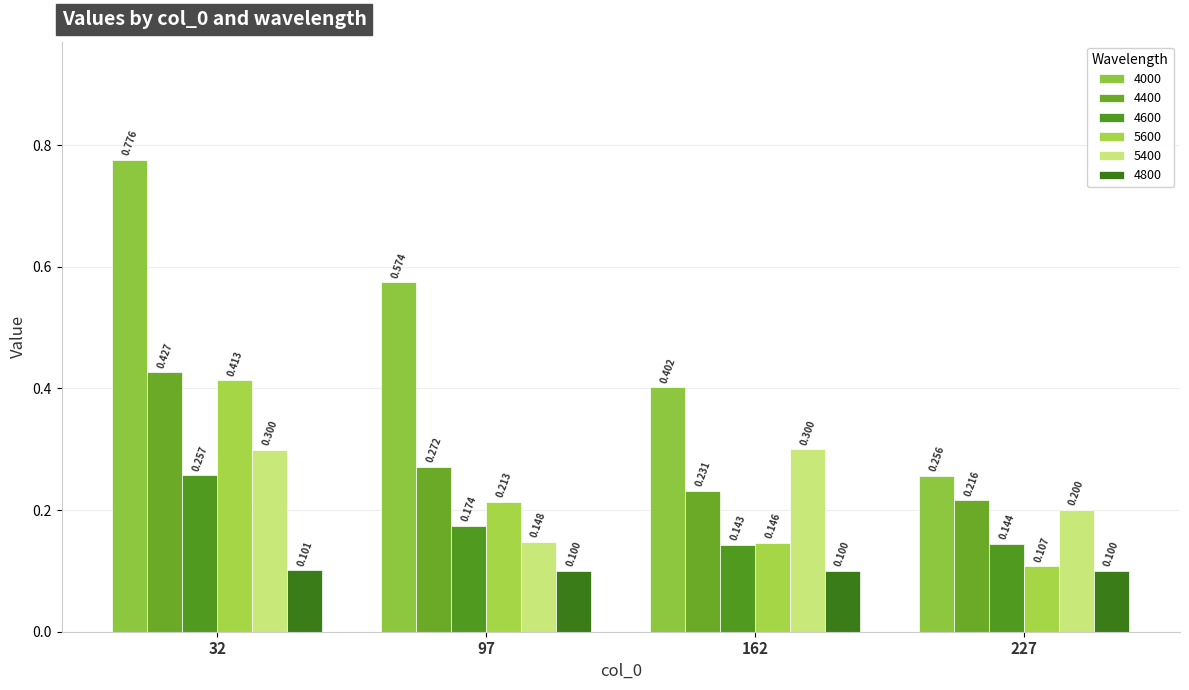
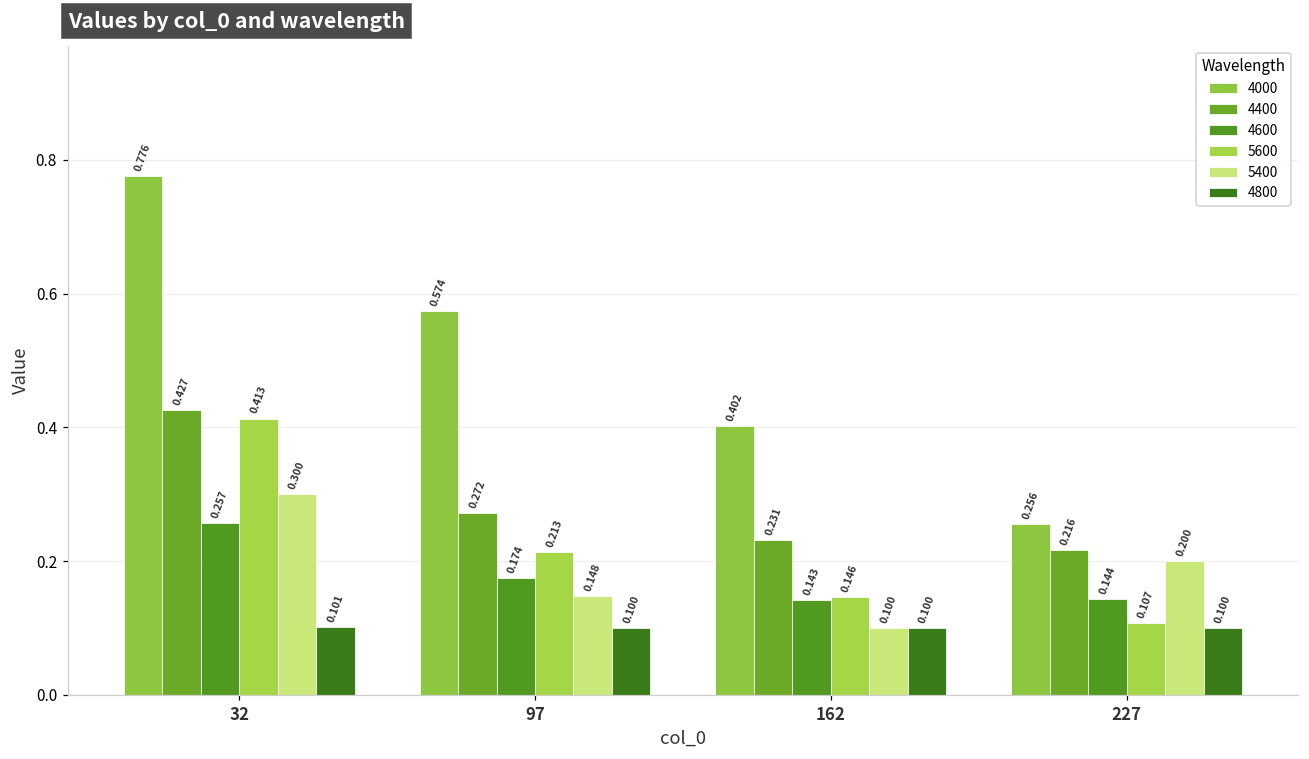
5400, 162: 0.300 -> 0.100
